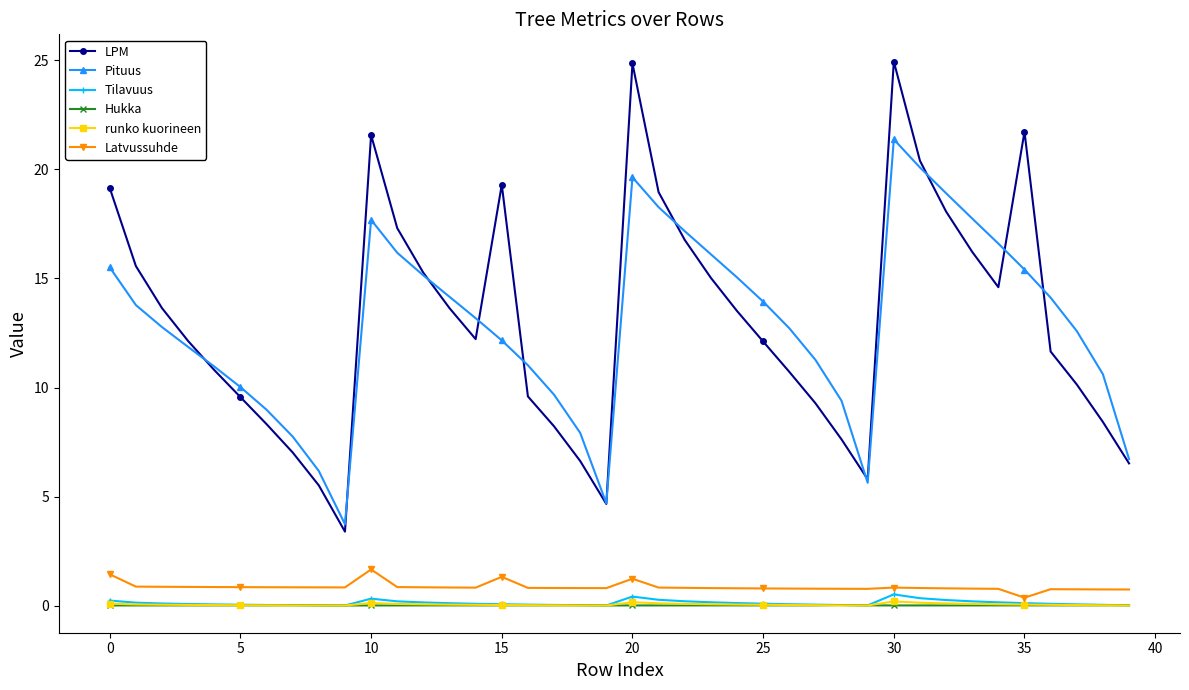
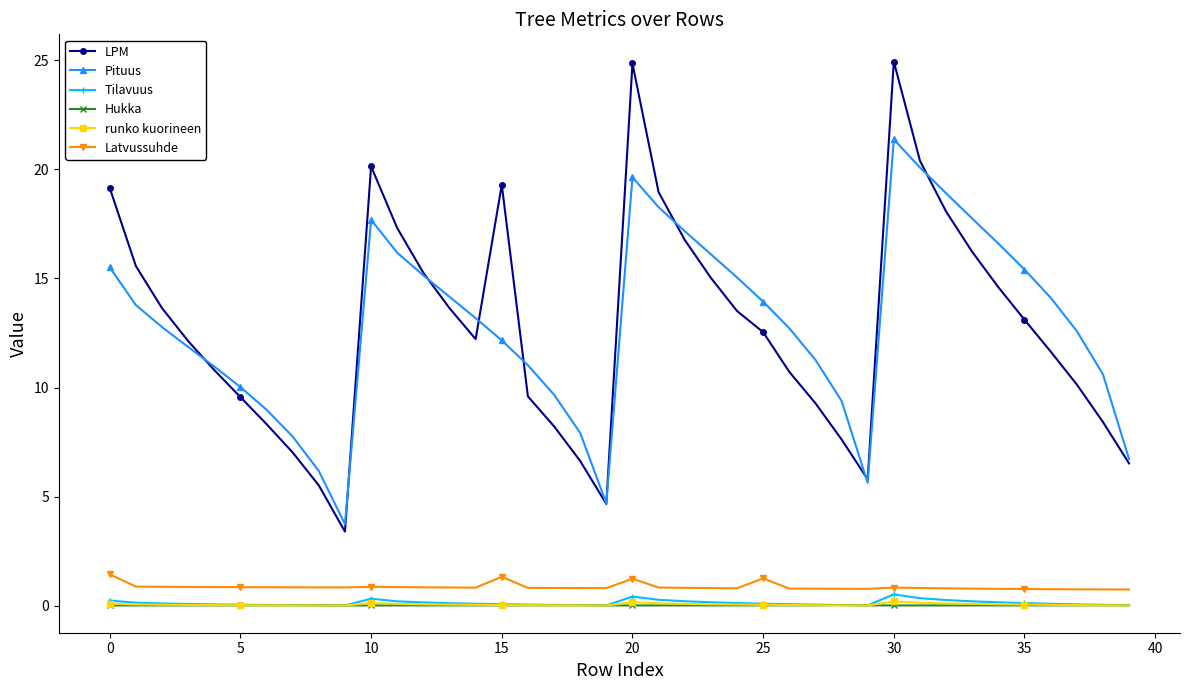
LPM, 10: 21.6 -> 20.1
Latvussuhde, 10: 1.7 -> 0.9
LPM, 25: 12.1 -> 12.5
Latvussuhde, 25: 0.8 -> 1.2
LPM, 35: 21.7 -> 13.1
Latvussuhde, 35: 0.4 -> 0.8
